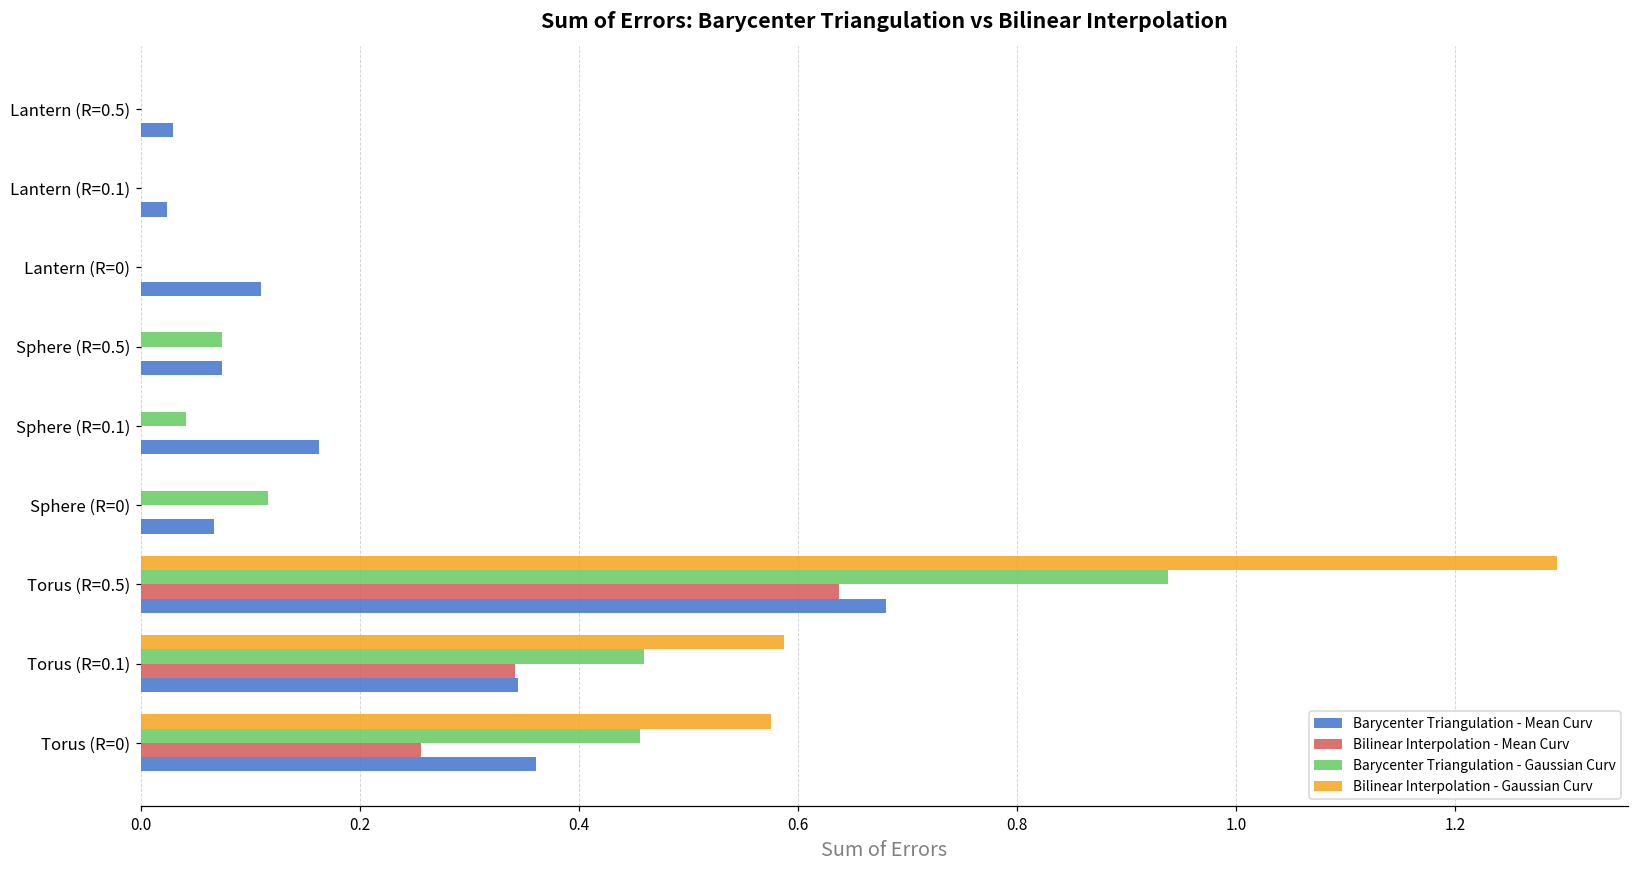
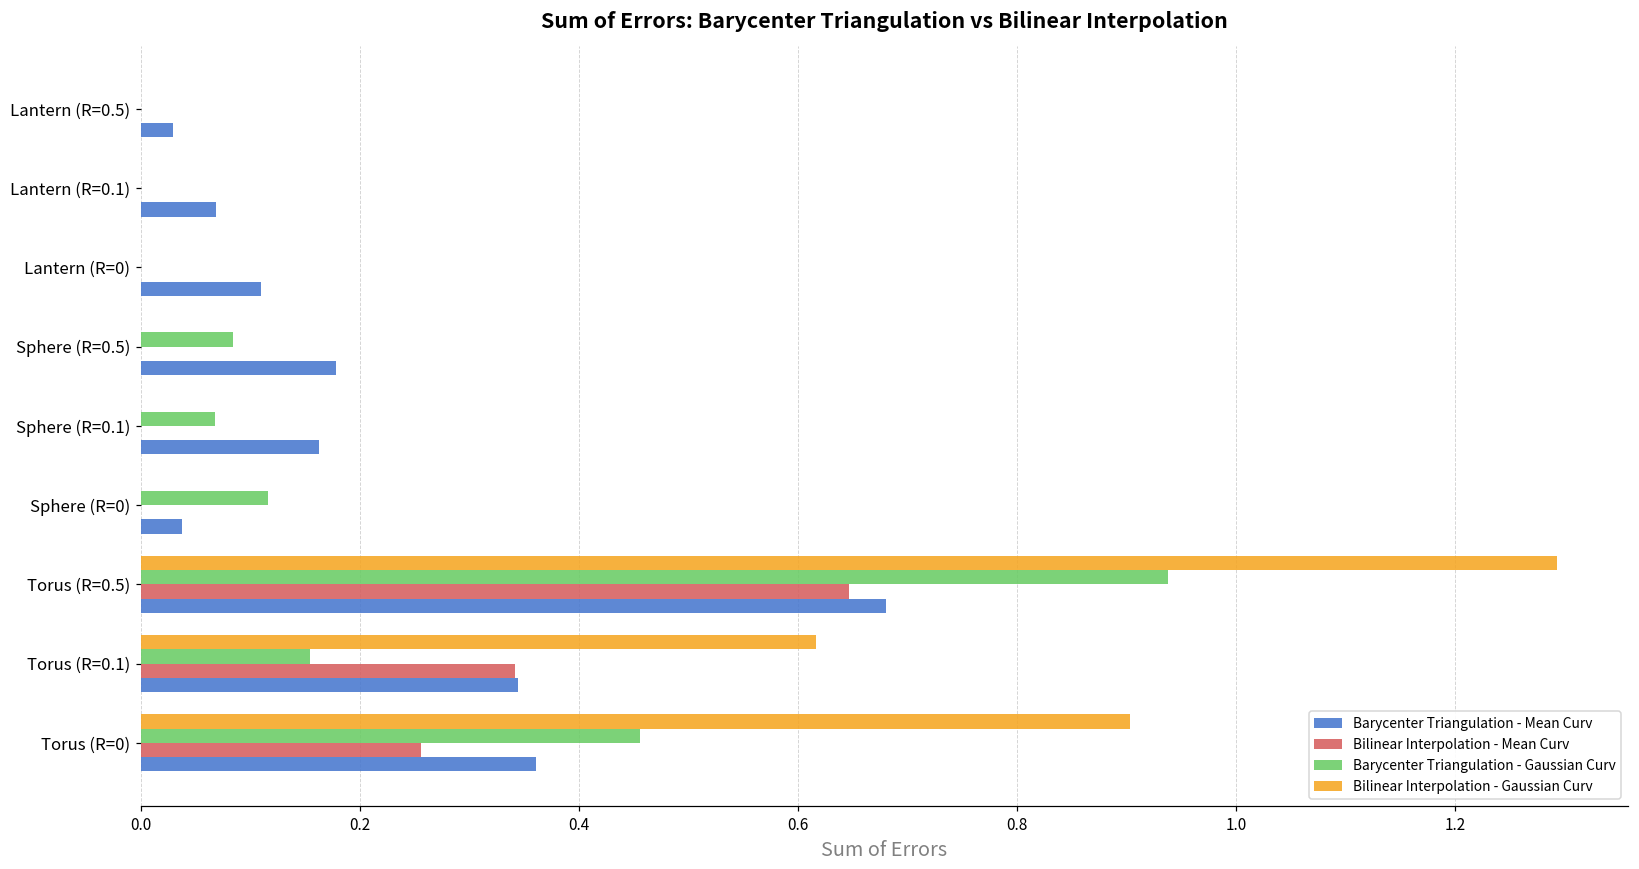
Barycenter Triangulation - Mean Curv, Lantern (R=0.1): 0.02 -> 0.07
Barycenter Triangulation - Gaussian Curv, Sphere (R=0.5): 0.07 -> 0.08
Barycenter Triangulation - Mean Curv, Sphere (R=0.5): 0.07 -> 0.18
Barycenter Triangulation - Gaussian Curv, Sphere (R=0.1): 0.04 -> 0.07
Barycenter Triangulation - Mean Curv, Sphere (R=0): 0.07 -> 0.04
Bilinear Interpolation - Mean Curv, Torus (R=0.5): 0.64 -> 0.65
Bilinear Interpolation - Gaussian Curv, Torus (R=0.1): 0.59 -> 0.62
Barycenter Triangulation - Gaussian Curv, Torus (R=0.1): 0.46 -> 0.15
Bilinear Interpolation - Gaussian Curv, Torus (R=0): 0.58 -> 0.90
